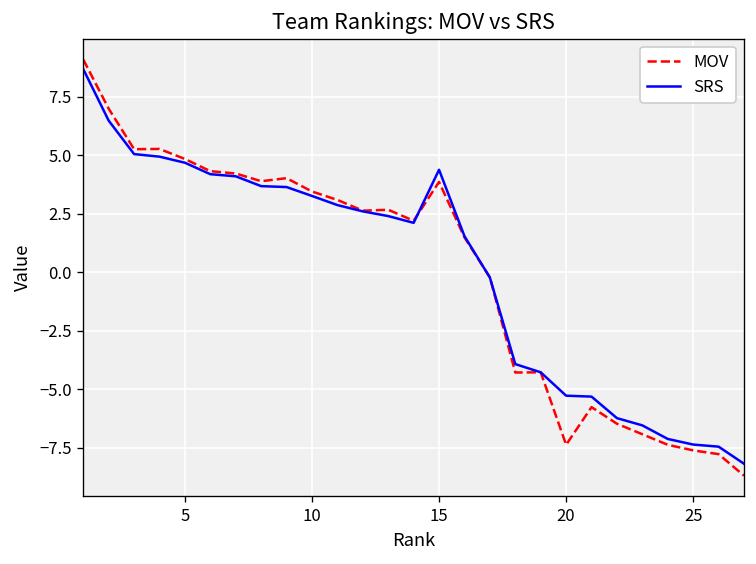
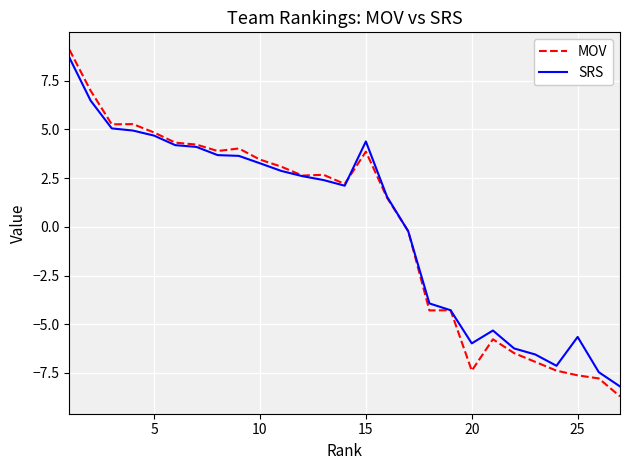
SRS, 20: -5.3 -> -6.0
SRS, 25: -7.4 -> -5.7
